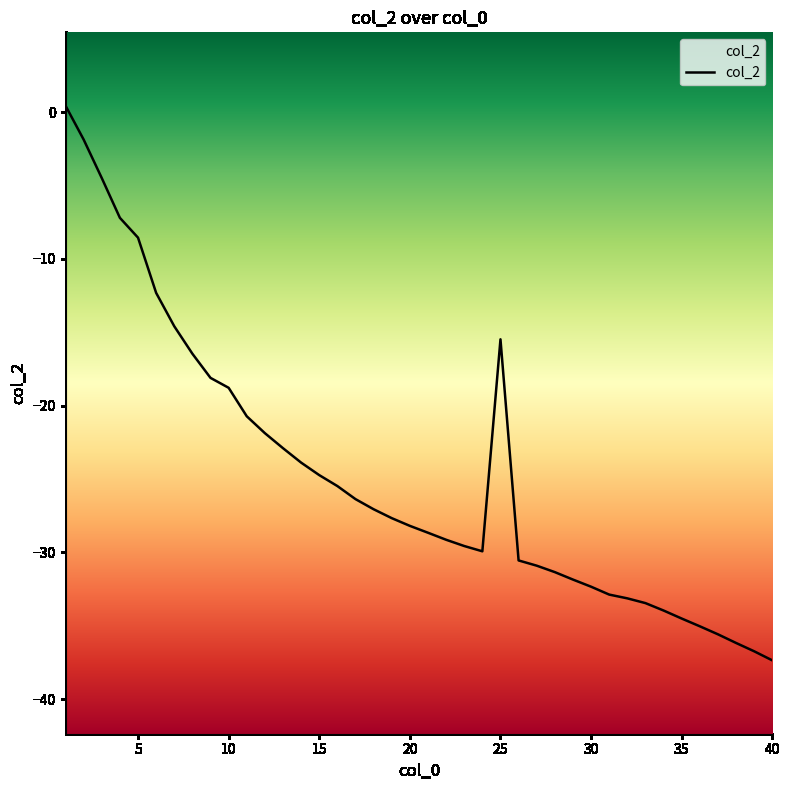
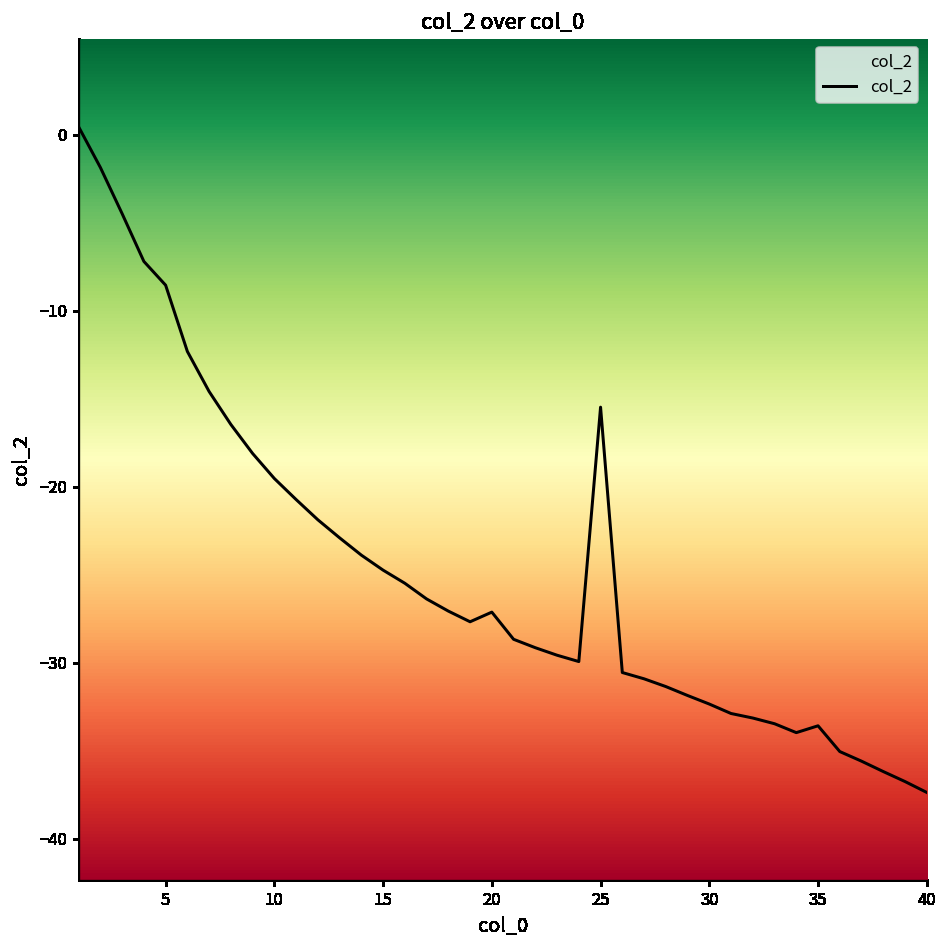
10: -18.8 -> -19.5
20: -28.2 -> -27.1
35: -34.5 -> -33.6
